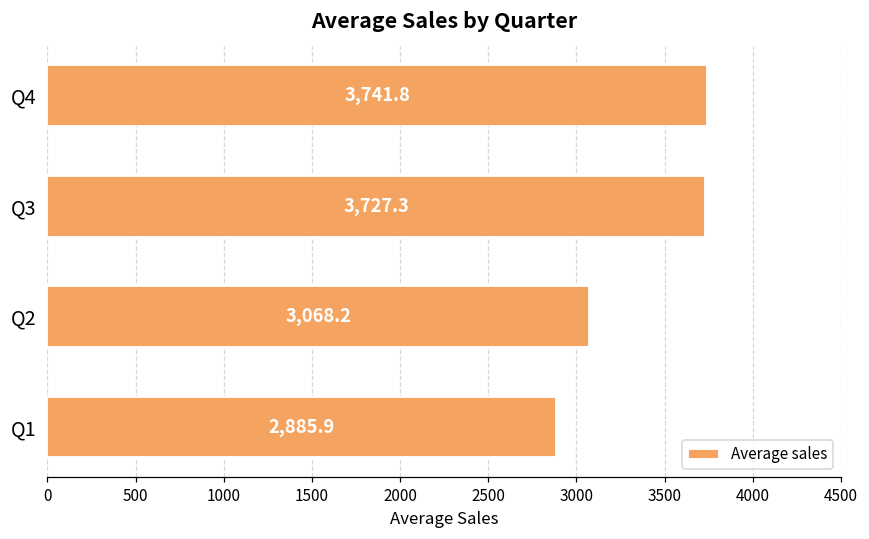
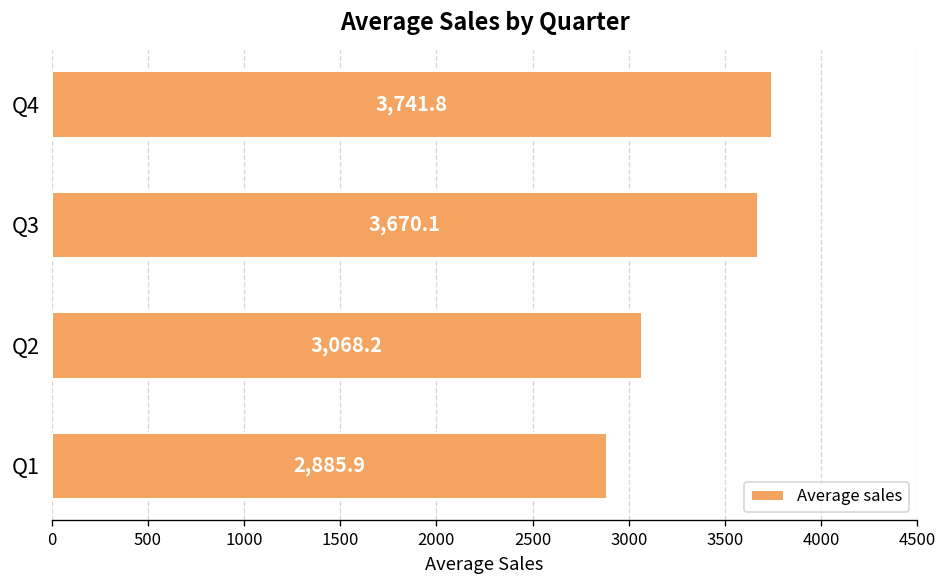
Q3: 3,727.3 -> 3,670.1
